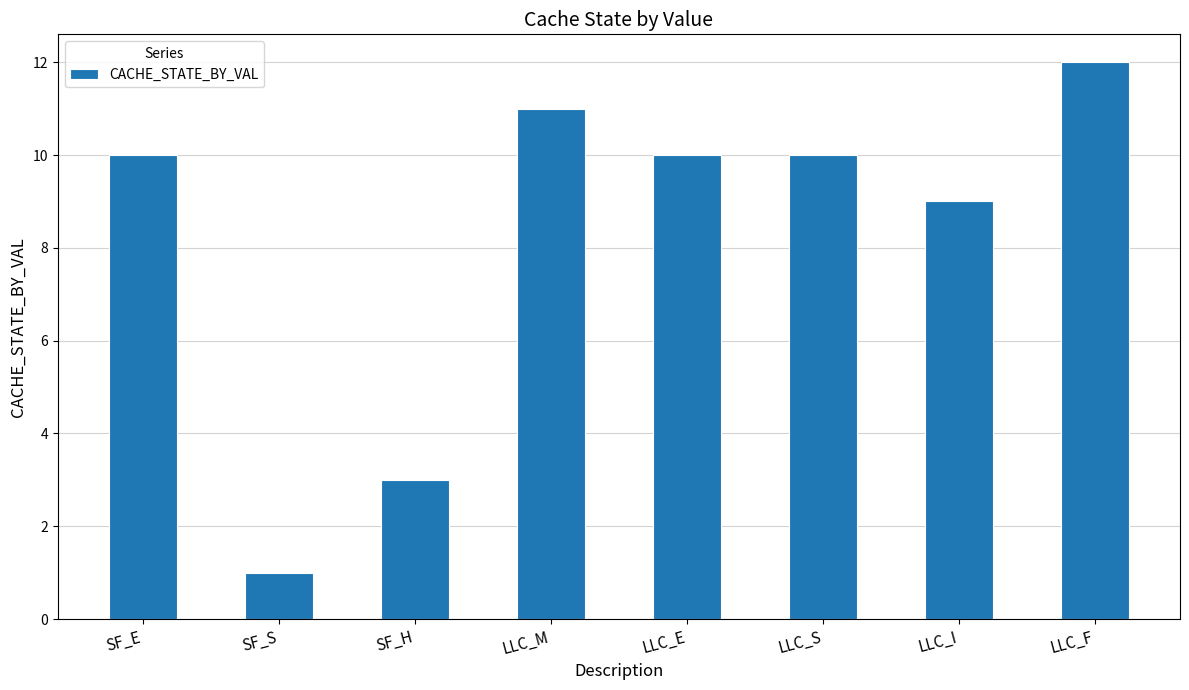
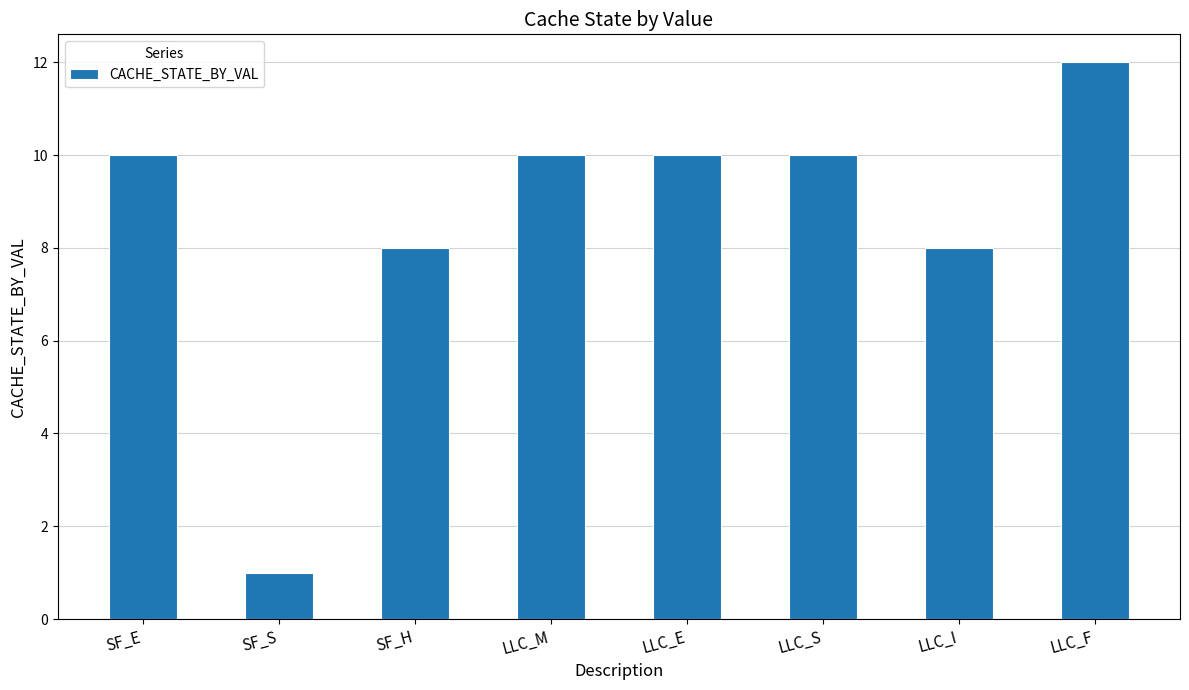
SF_H: 3 -> 8
LLC_M: 11 -> 10
LLC_I: 9 -> 8
